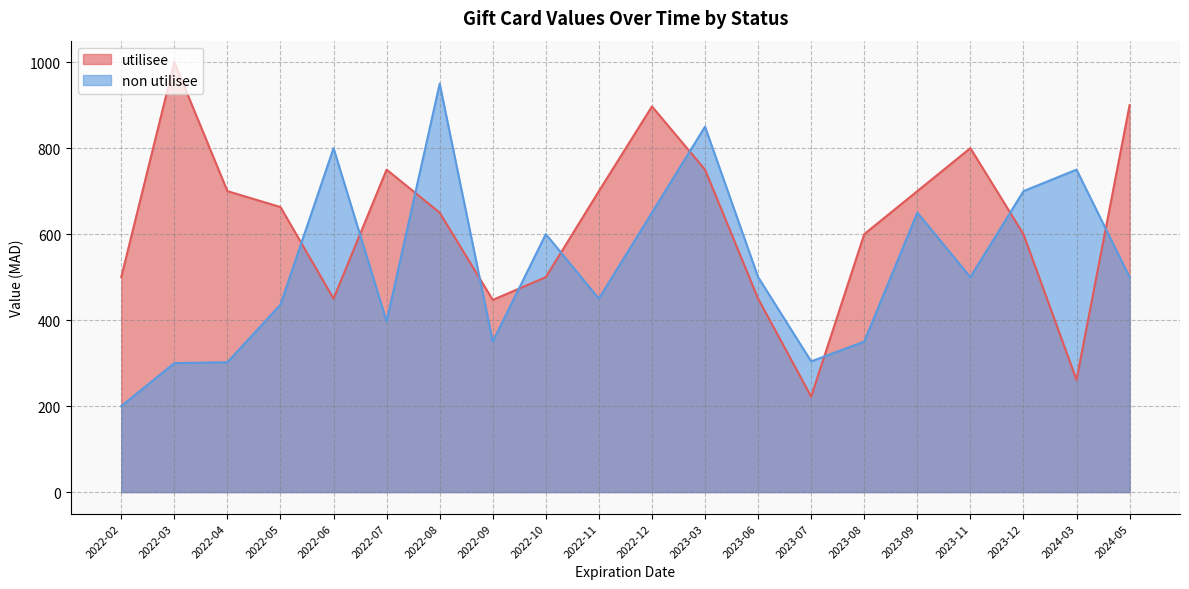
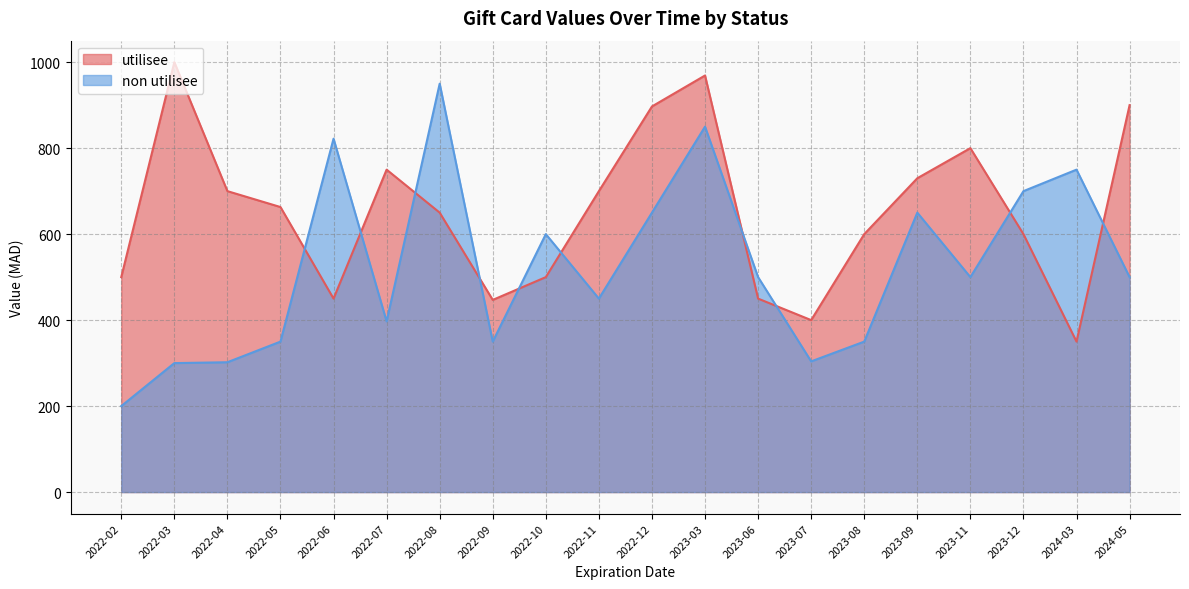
non utilisee, 2022-05: 440 -> 350
non utilisee, 2022-06: 800 -> 820
utilisee, 2023-03: 750 -> 970
utilisee, 2023-07: 220 -> 400
utilisee, 2023-09: 700 -> 730
utilisee, 2024-03: 260 -> 350
